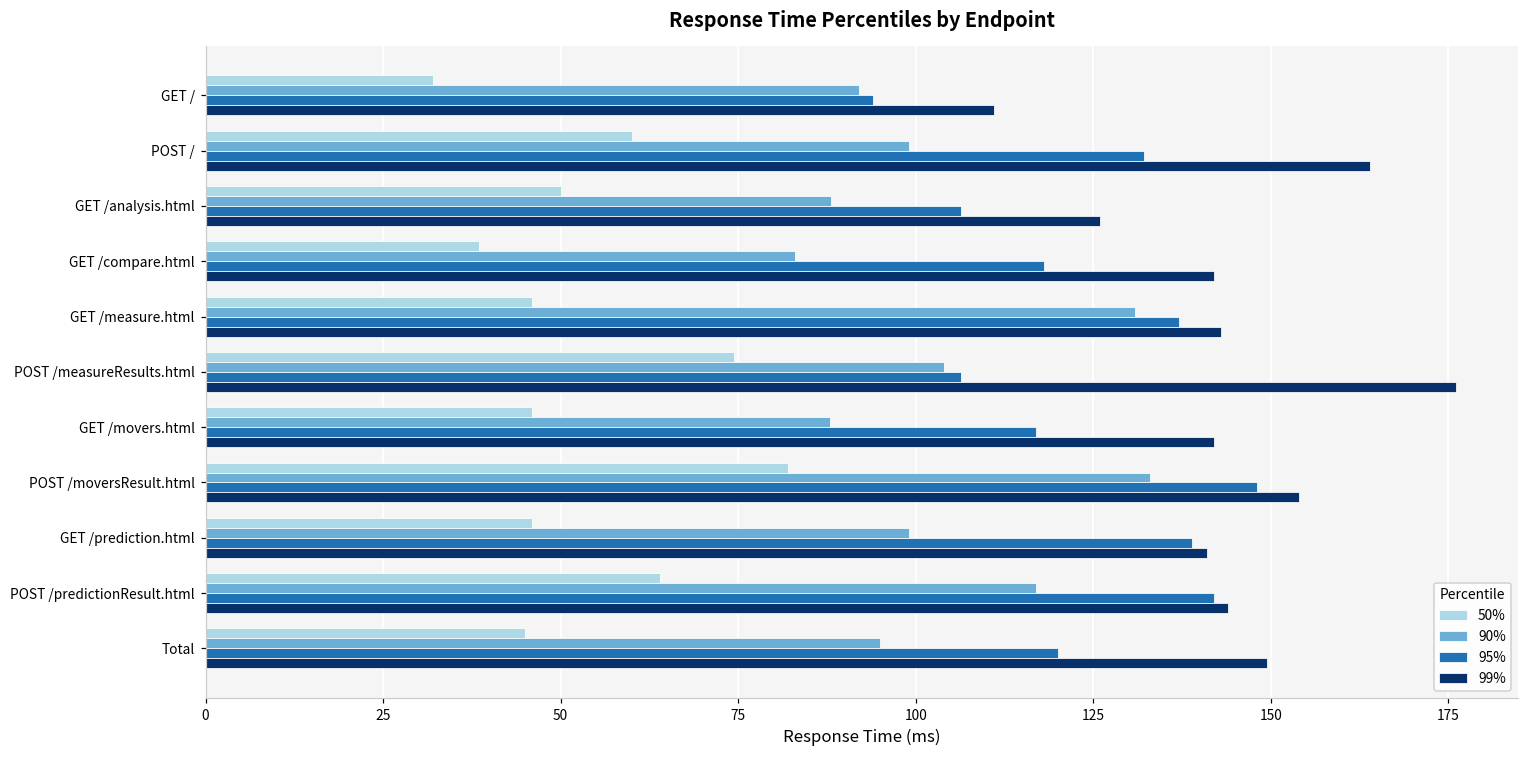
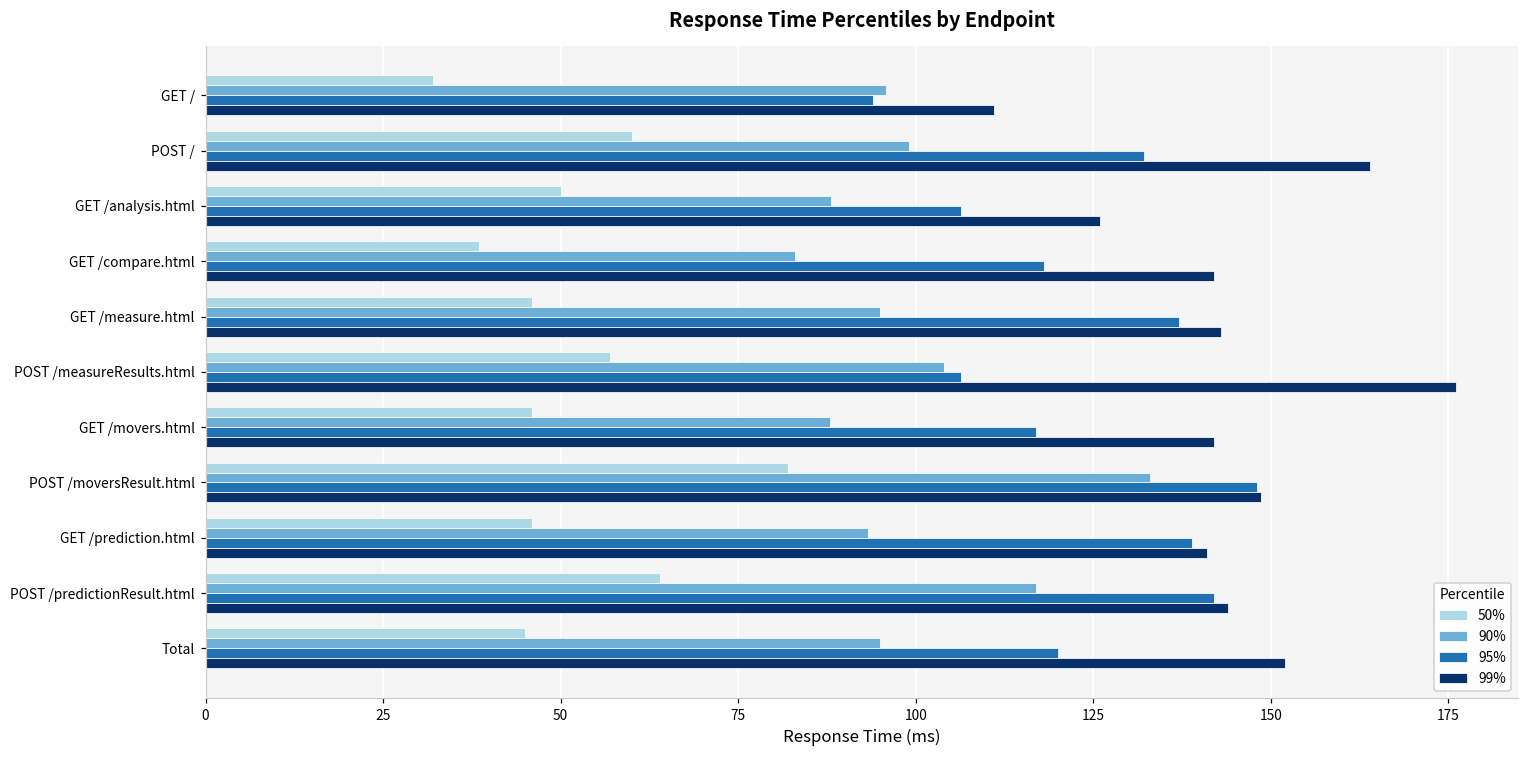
90%, GET /: 92 -> 96
90%, GET /measure.html: 131 -> 95
50%, POST /measureResults.html: 74 -> 57
99%, POST /moversResult.html: 154 -> 149
90%, GET /prediction.html: 99 -> 93
99%, Total: 149 -> 152
